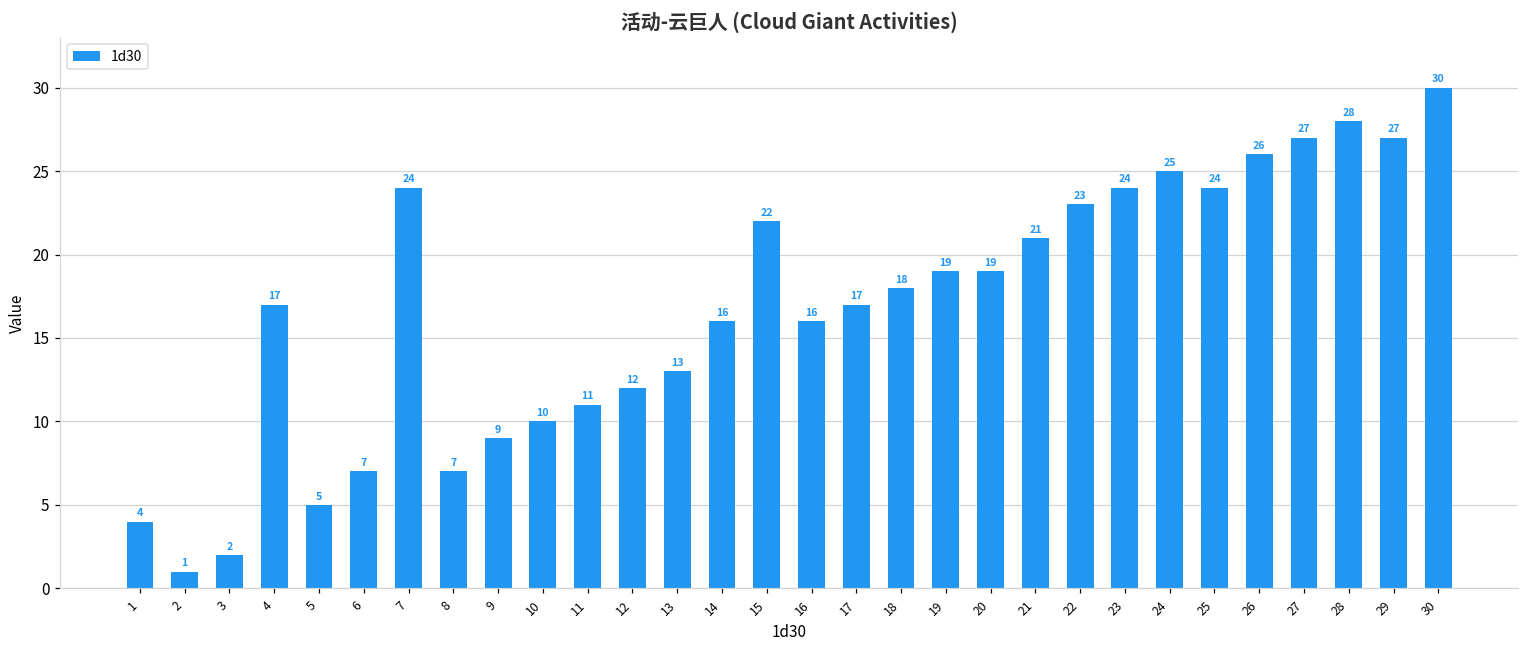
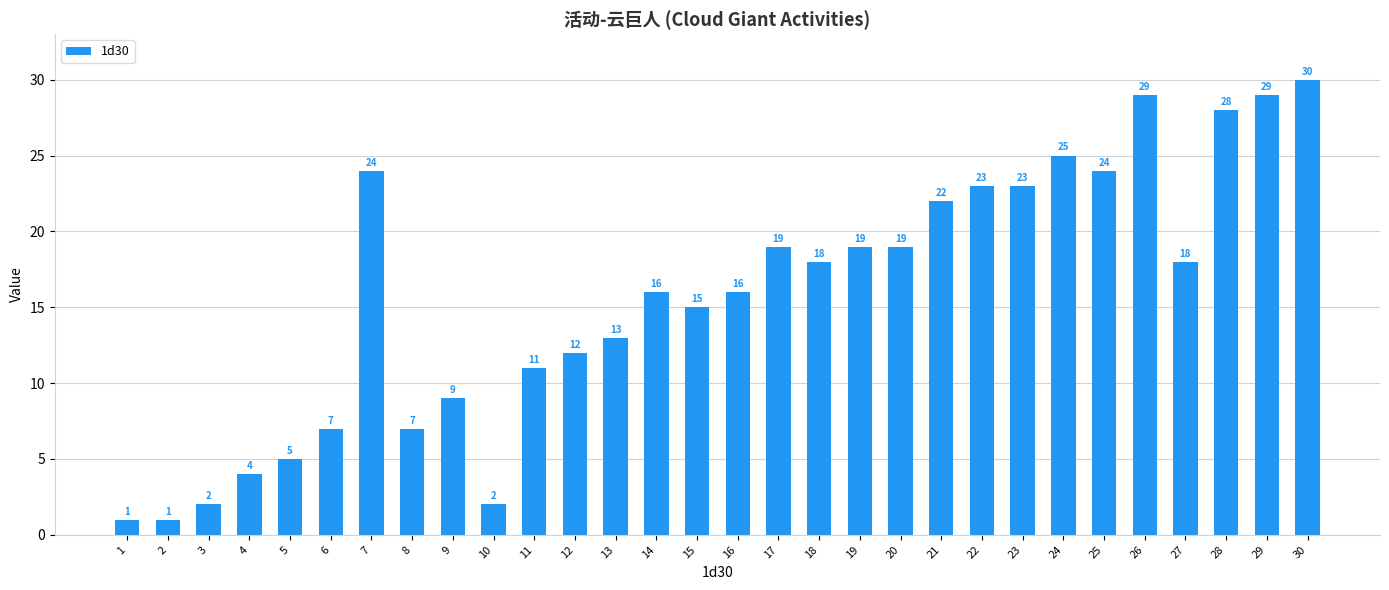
1: 4 -> 1
4: 17 -> 4
10: 10 -> 2
15: 22 -> 15
17: 17 -> 19
21: 21 -> 22
23: 24 -> 23
26: 26 -> 29
27: 27 -> 18
29: 27 -> 29
